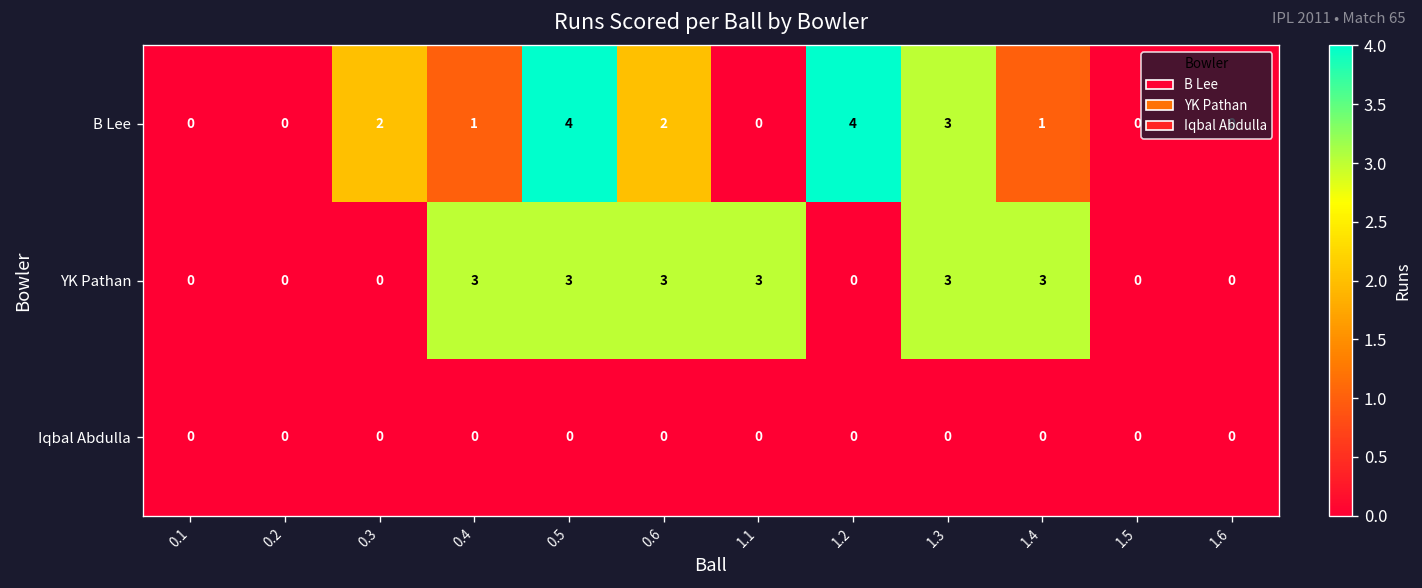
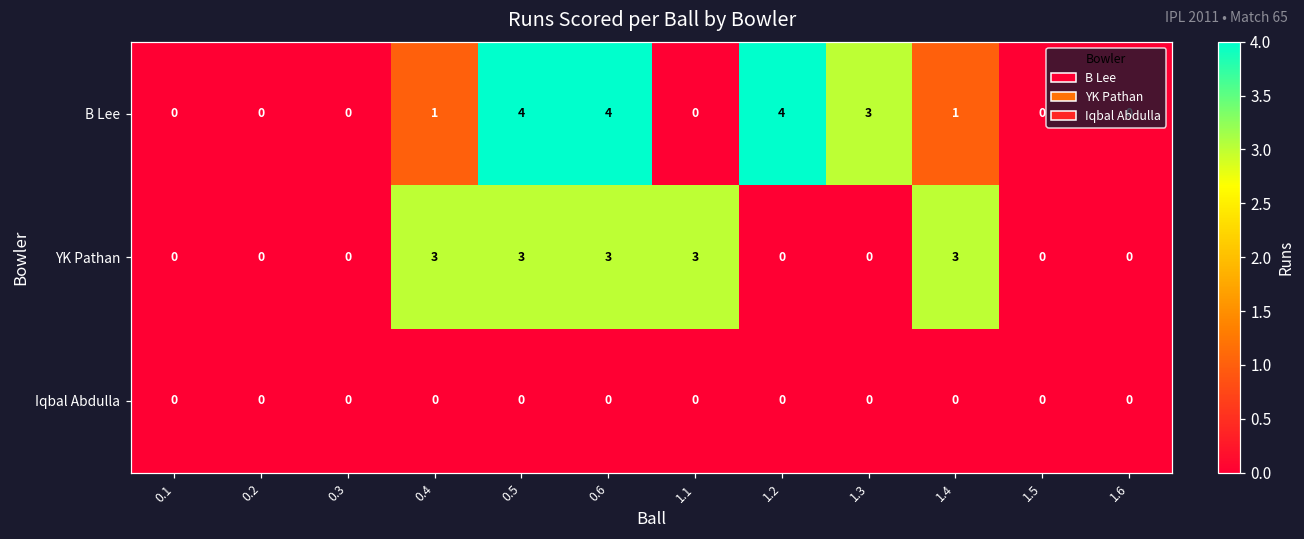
B Lee, 0.3: 2 -> 0
B Lee, 0.6: 2 -> 4
YK Pathan, 1.3: 3 -> 0
